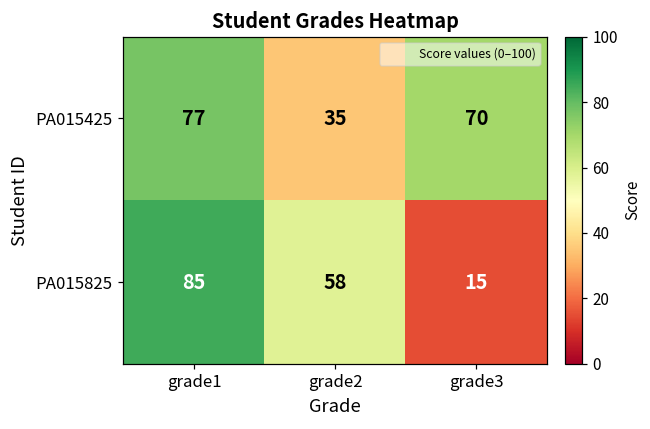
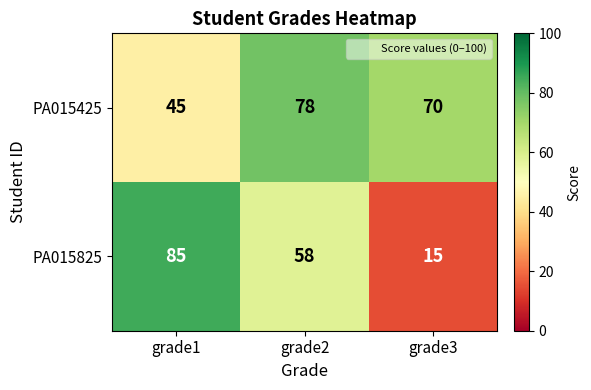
PA015425, grade1: 77 -> 45
PA015425, grade2: 35 -> 78
